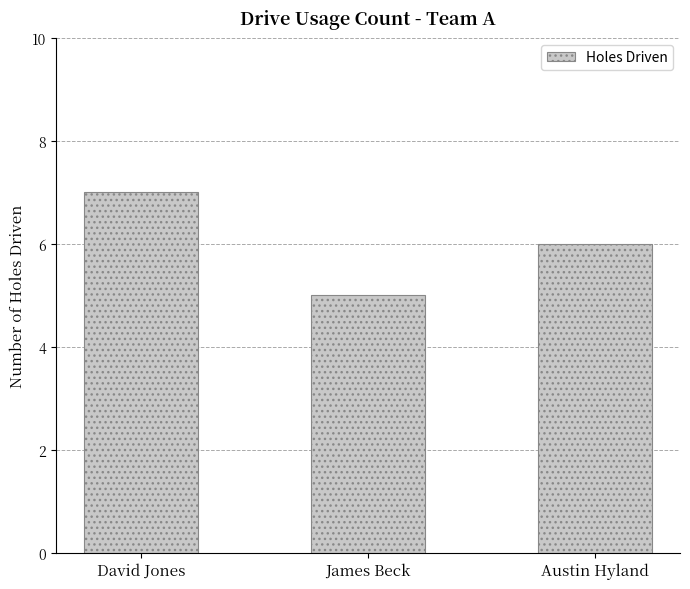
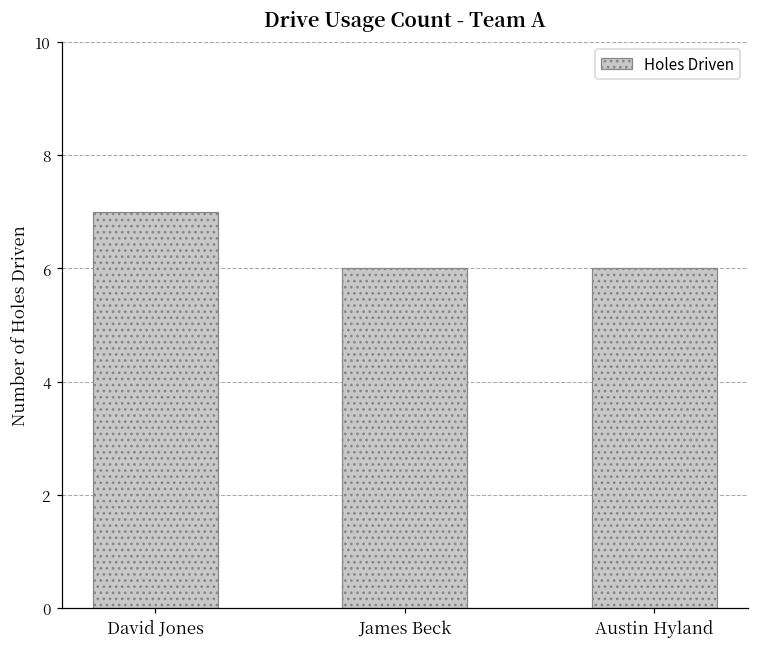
James Beck: 5 -> 6
